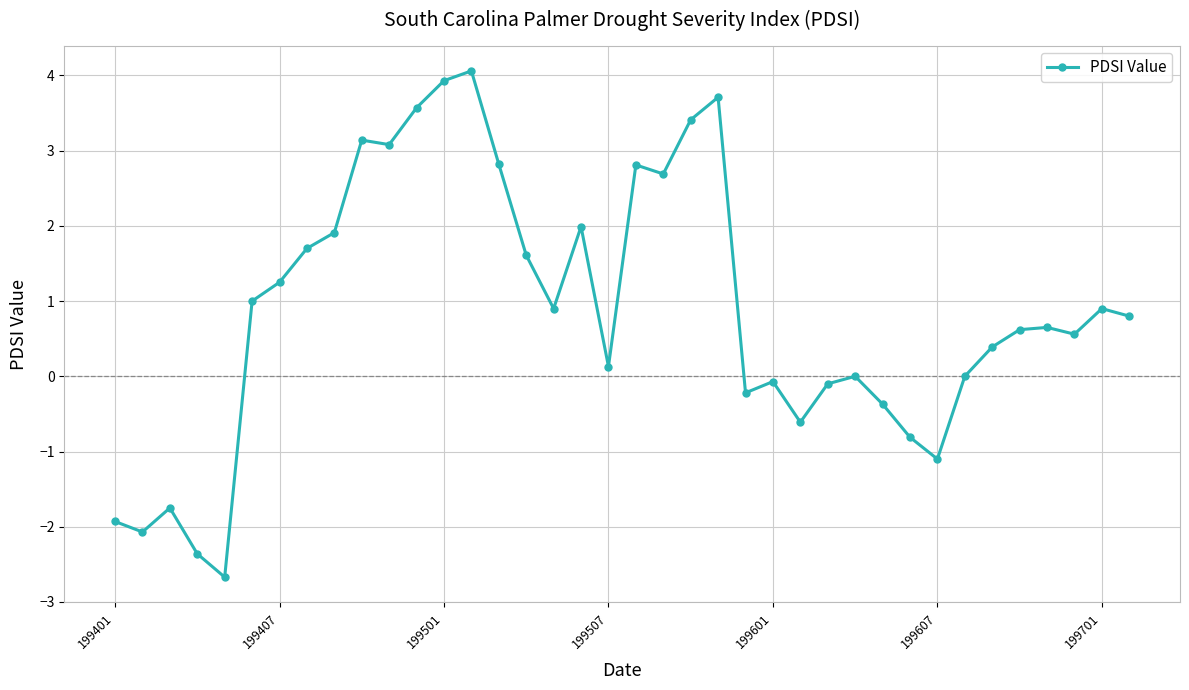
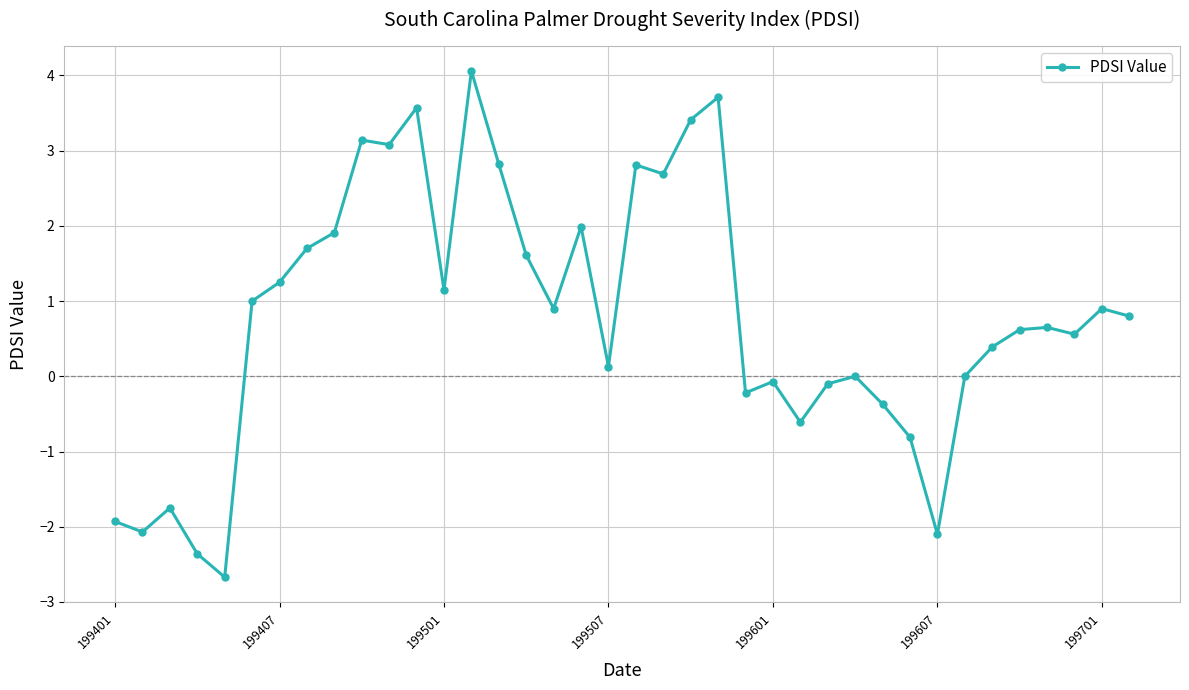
199501: 3.9 -> 1.2
199607: -1.1 -> -2.1
